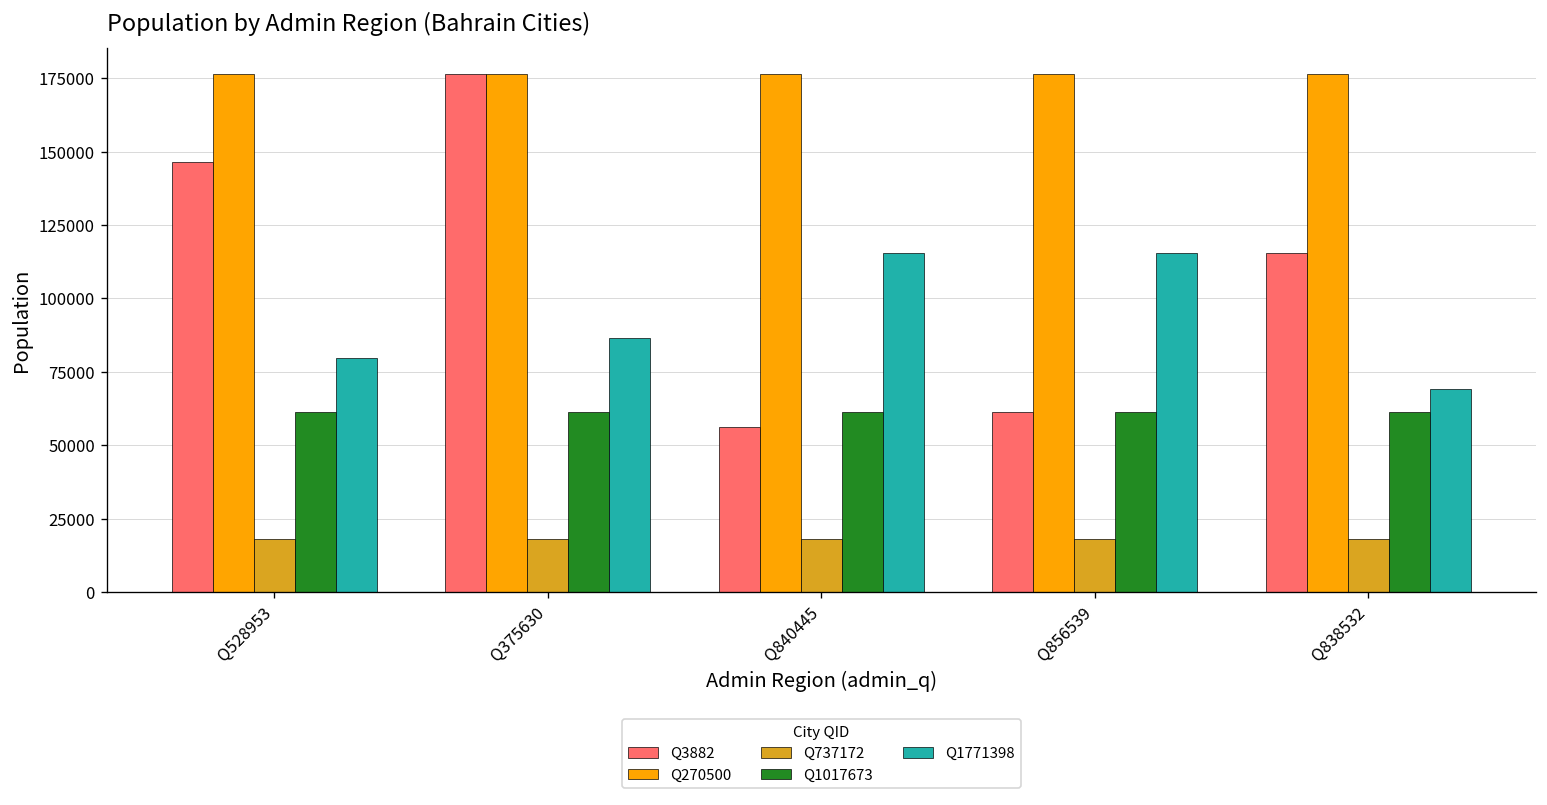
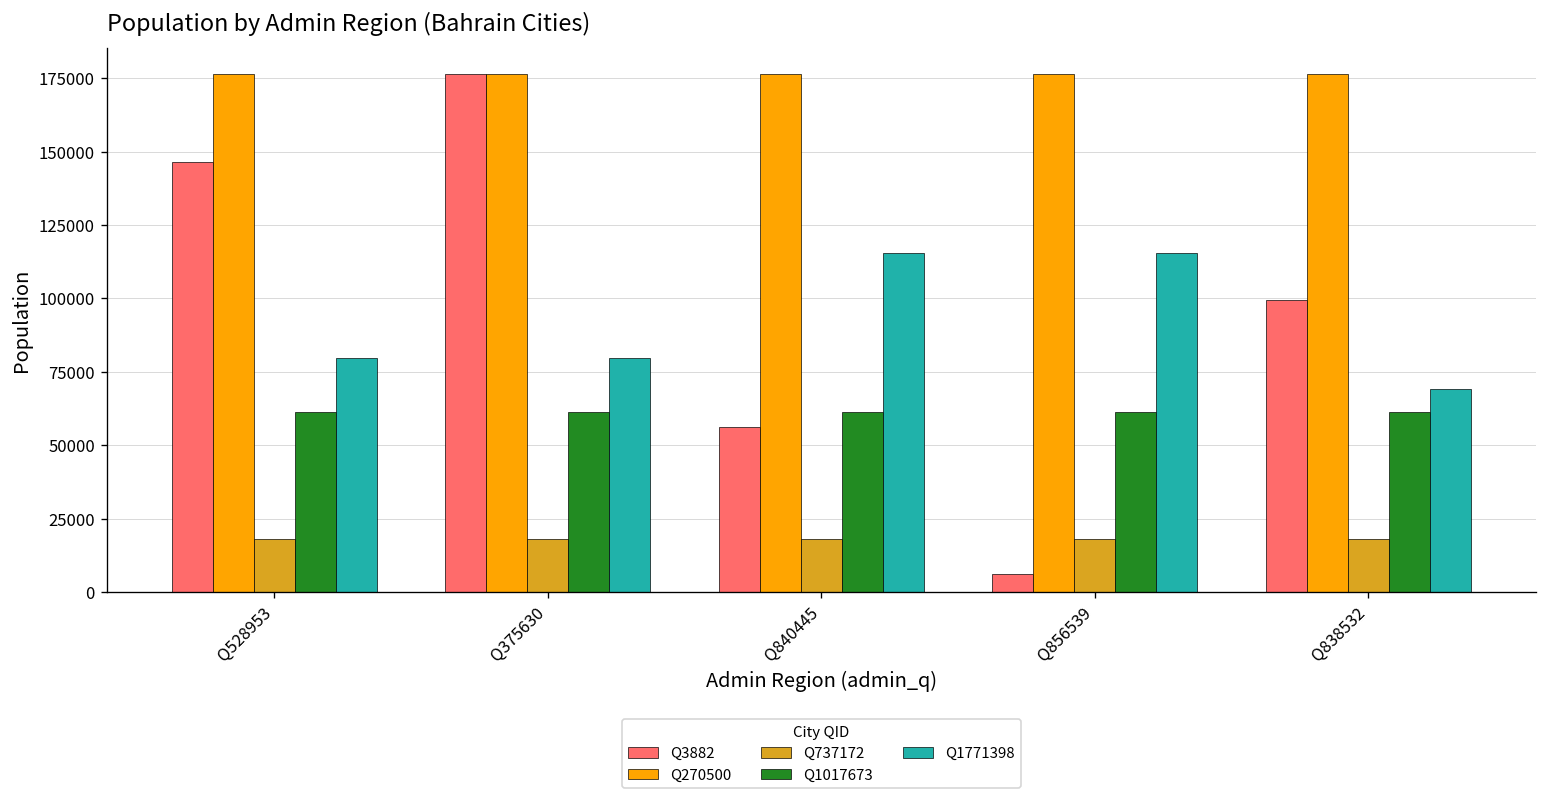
Q1771398, Q375630: 86000 -> 80000
Q3882, Q856539: 61000 -> 6000
Q3882, Q838532: 115000 -> 99000
